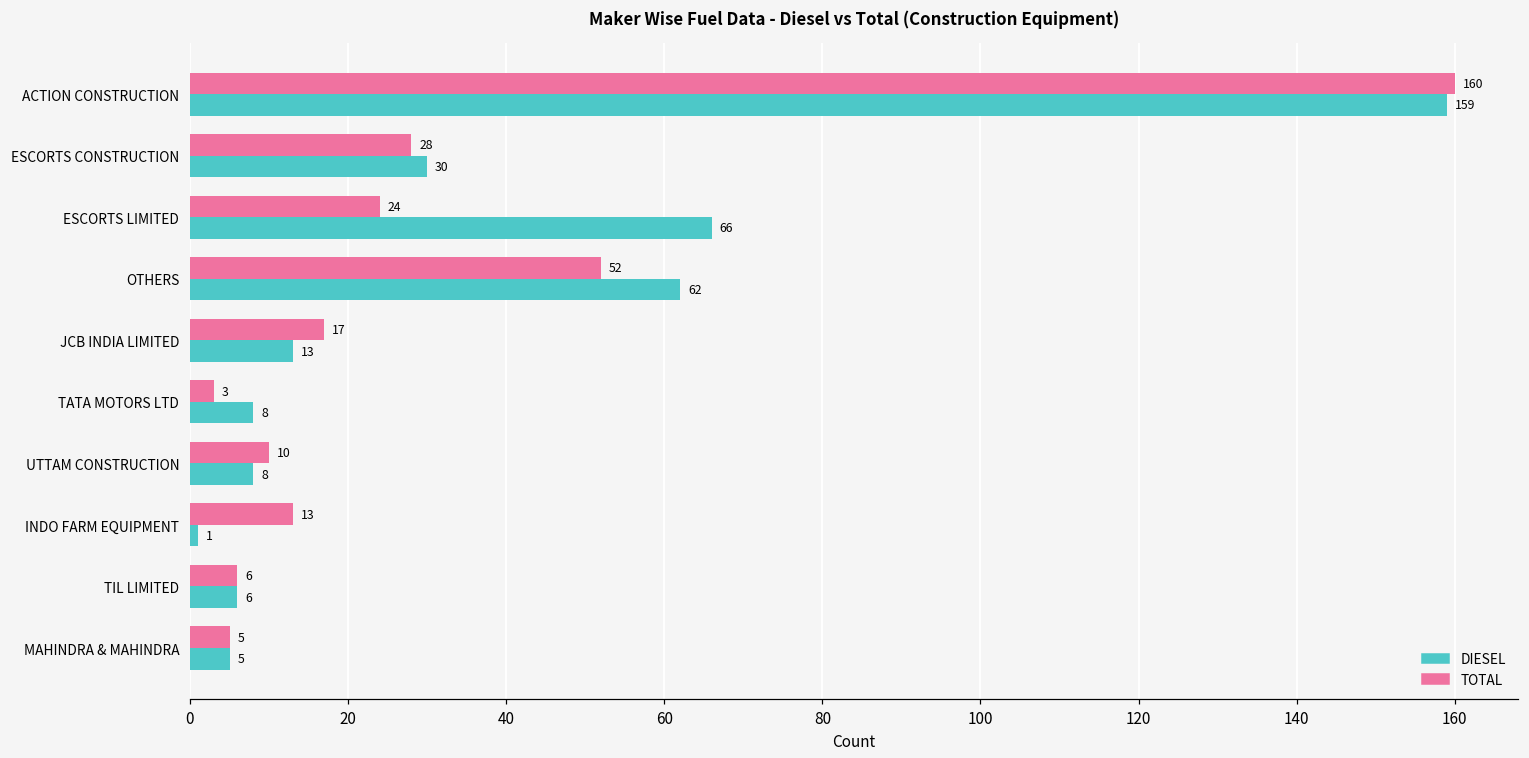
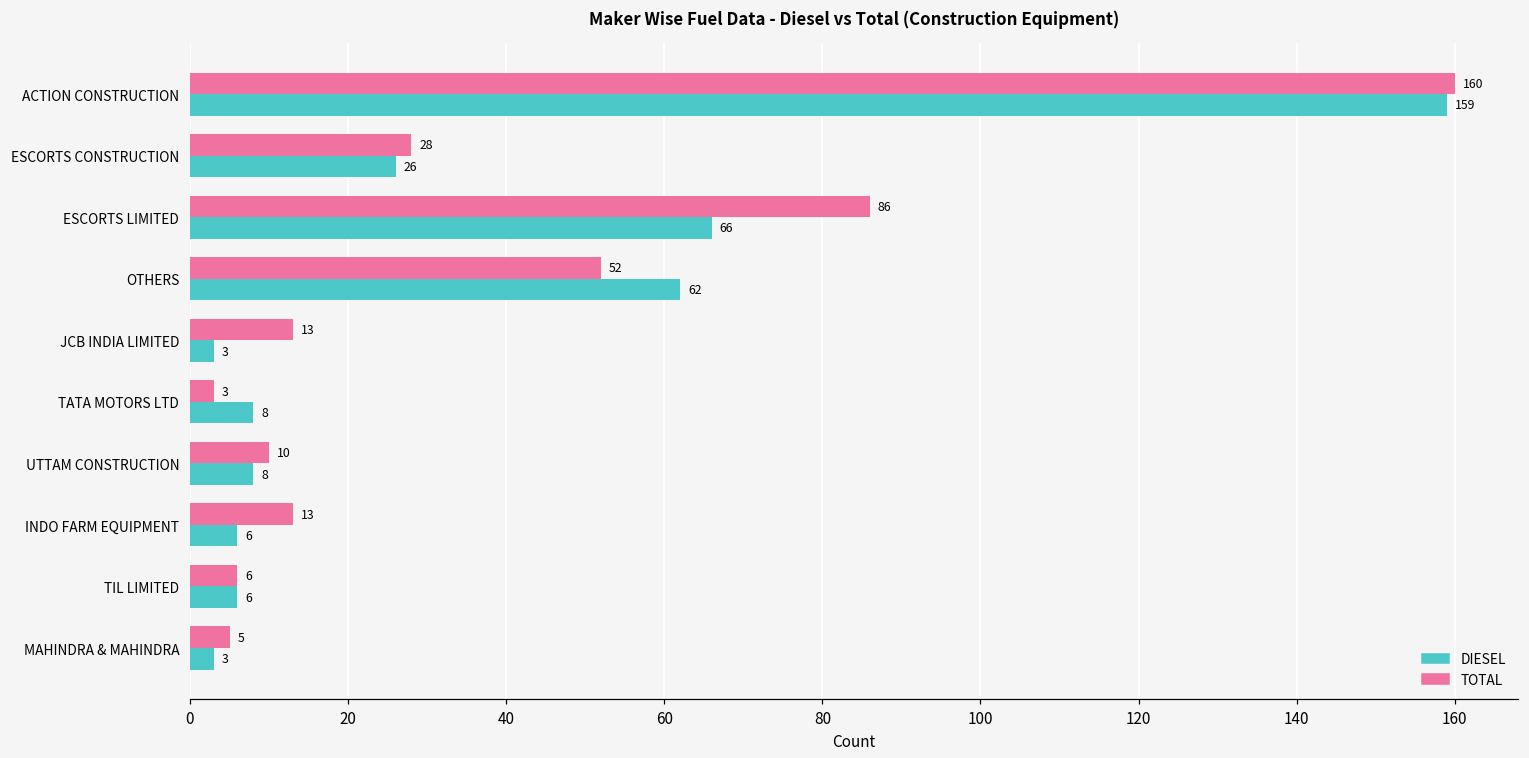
DIESEL, ESCORTS CONSTRUCTION: 30 -> 26
TOTAL, ESCORTS LIMITED: 24 -> 86
TOTAL, JCB INDIA LIMITED: 17 -> 13
DIESEL, JCB INDIA LIMITED: 13 -> 3
DIESEL, INDO FARM EQUIPMENT: 1 -> 6
DIESEL, MAHINDRA & MAHINDRA: 5 -> 3
